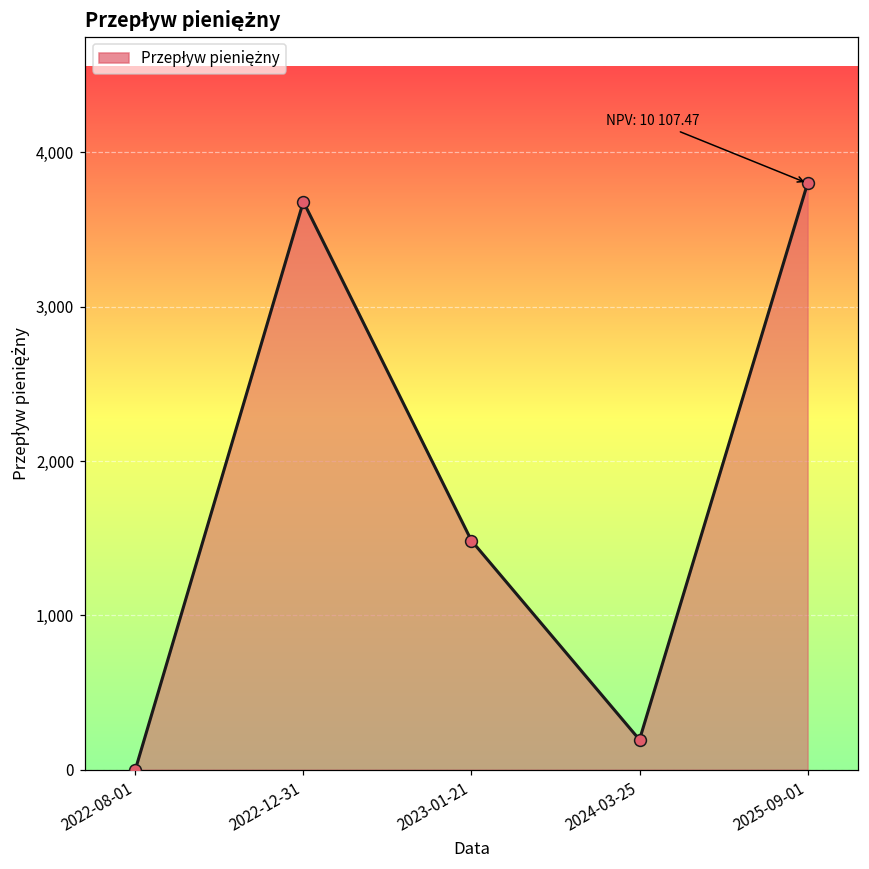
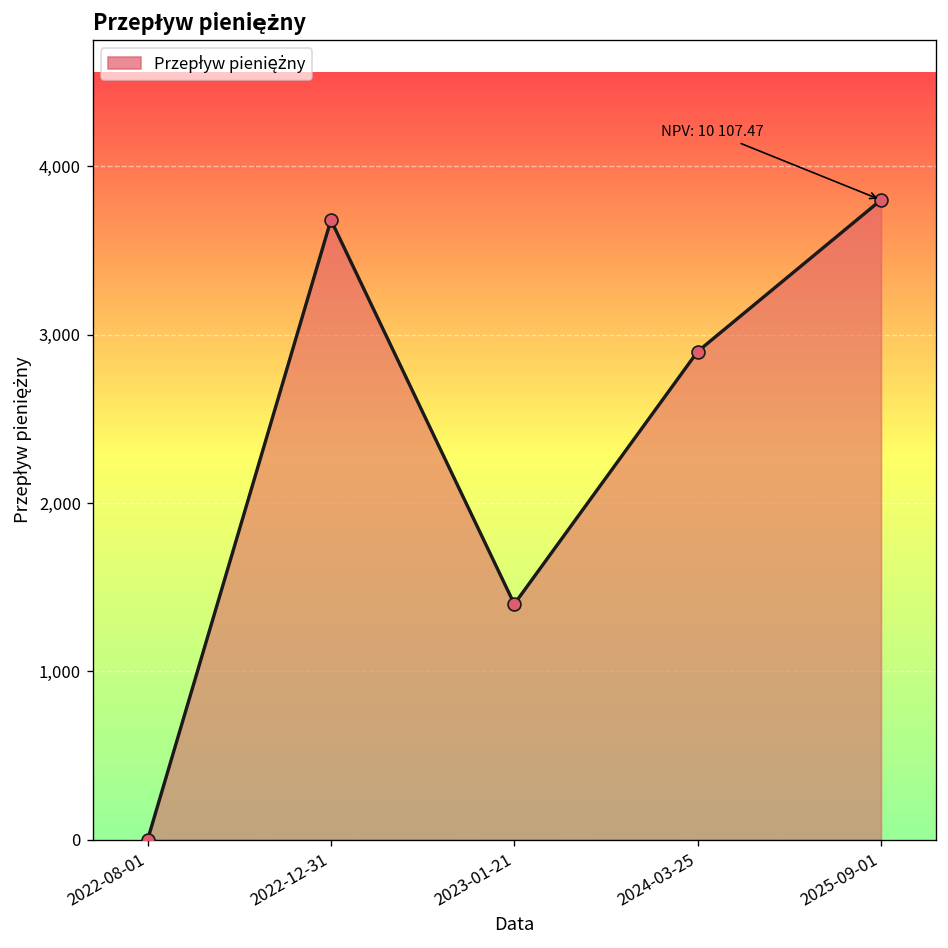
2023-01-21: 1,490 -> 1,400
2024-03-25: 200 -> 2,900
